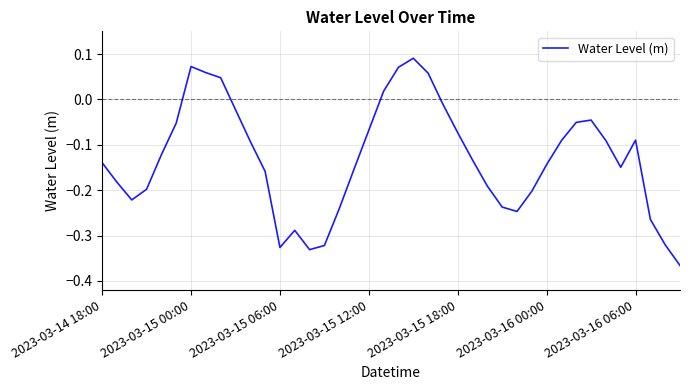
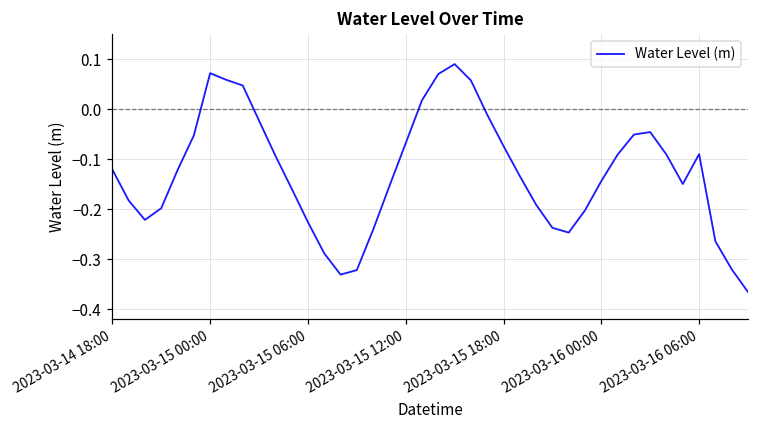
2023-03-14 18:00: -0.14 -> -0.12
2023-03-15 06:00: -0.33 -> -0.23
